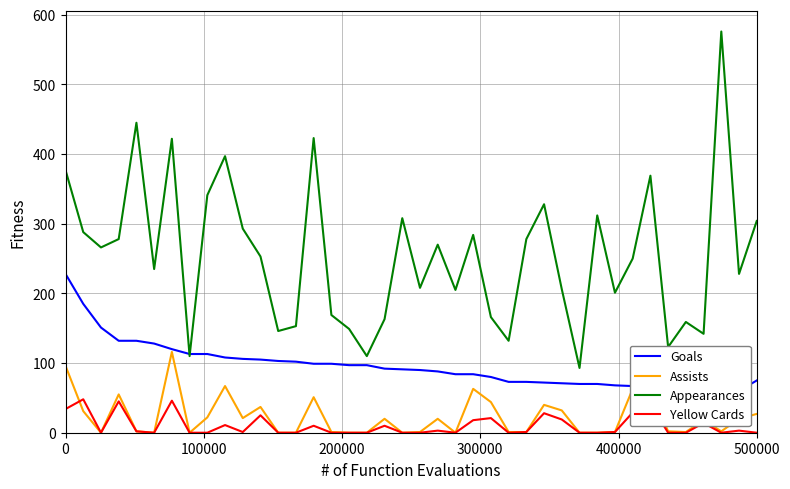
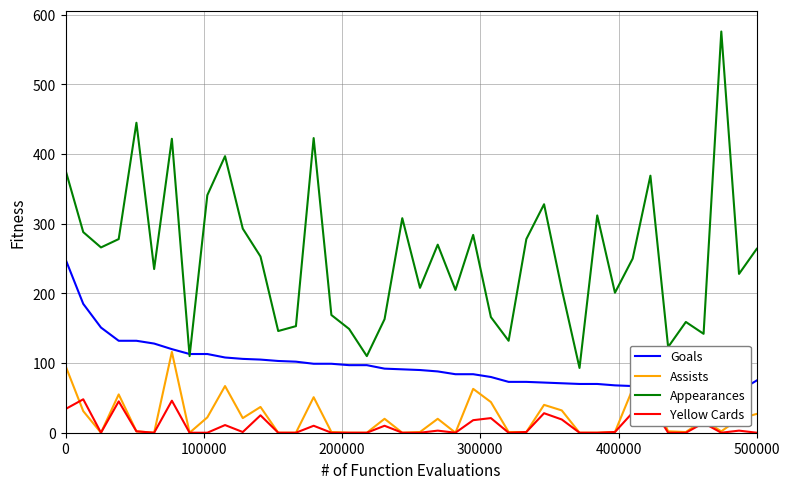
Goals, 0: 230 -> 250
Appearances, 500000: 300 -> 260
